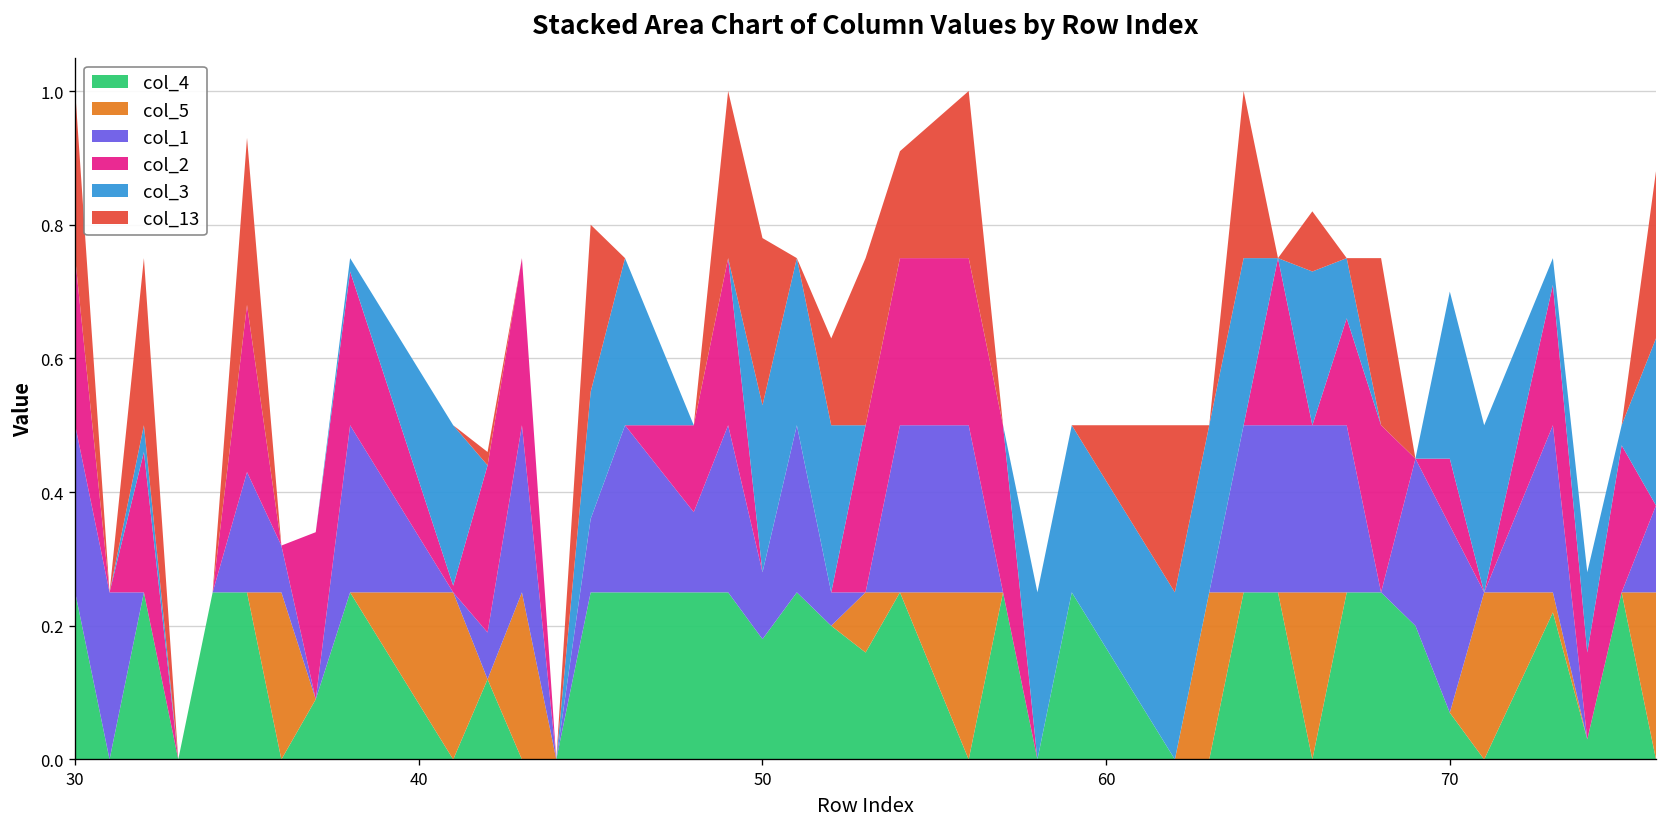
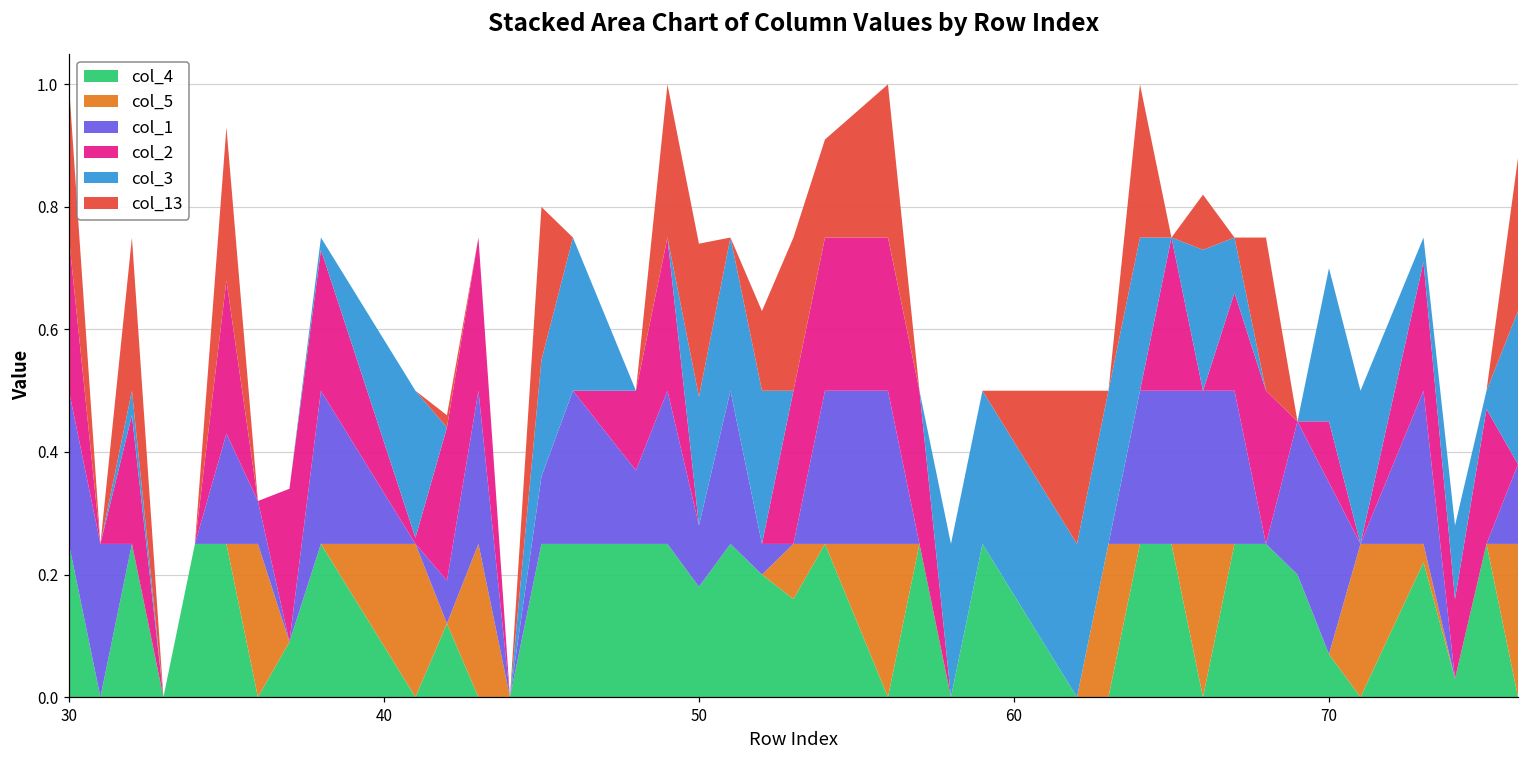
col_3, 50: 0.25 -> 0.21
